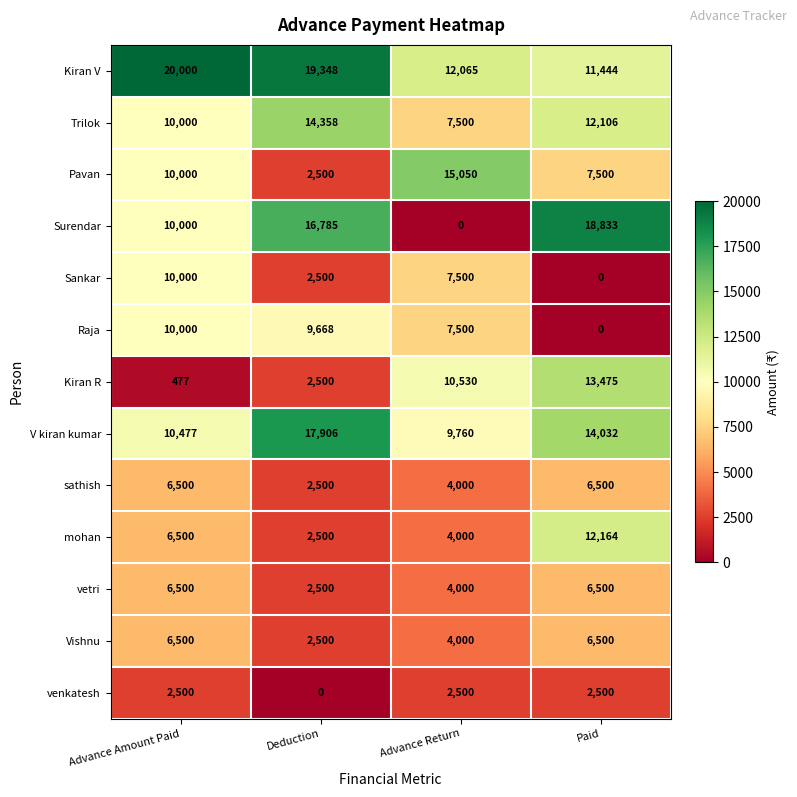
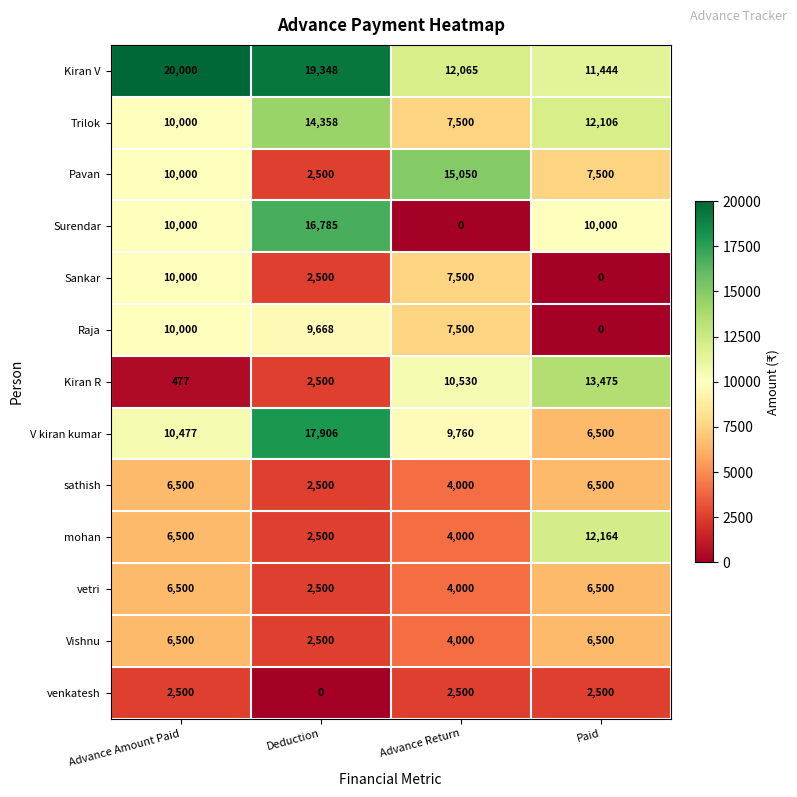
Surendar, Paid: 18,833 -> 10,000
V kiran kumar, Paid: 14,032 -> 6,500
